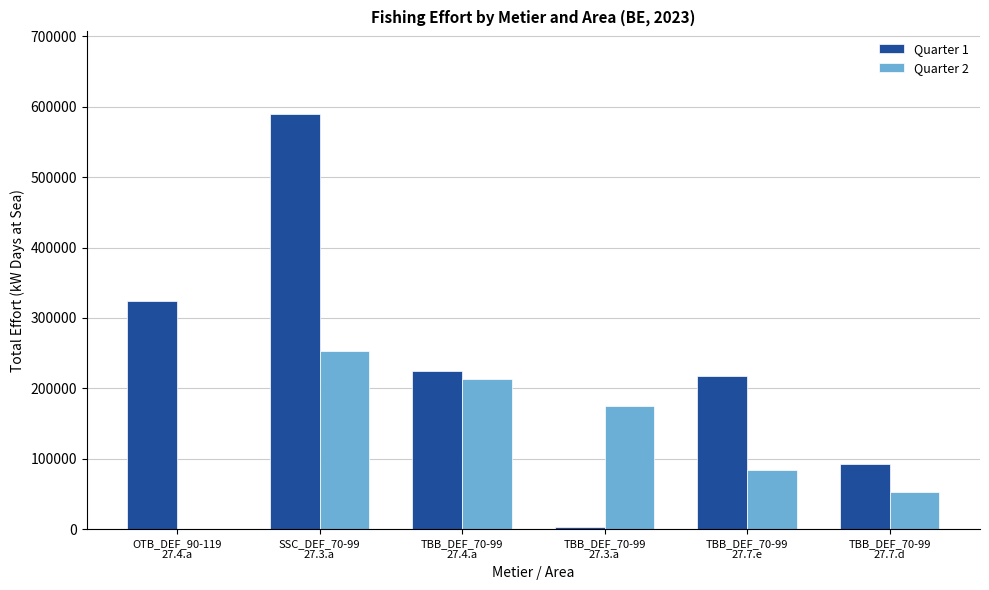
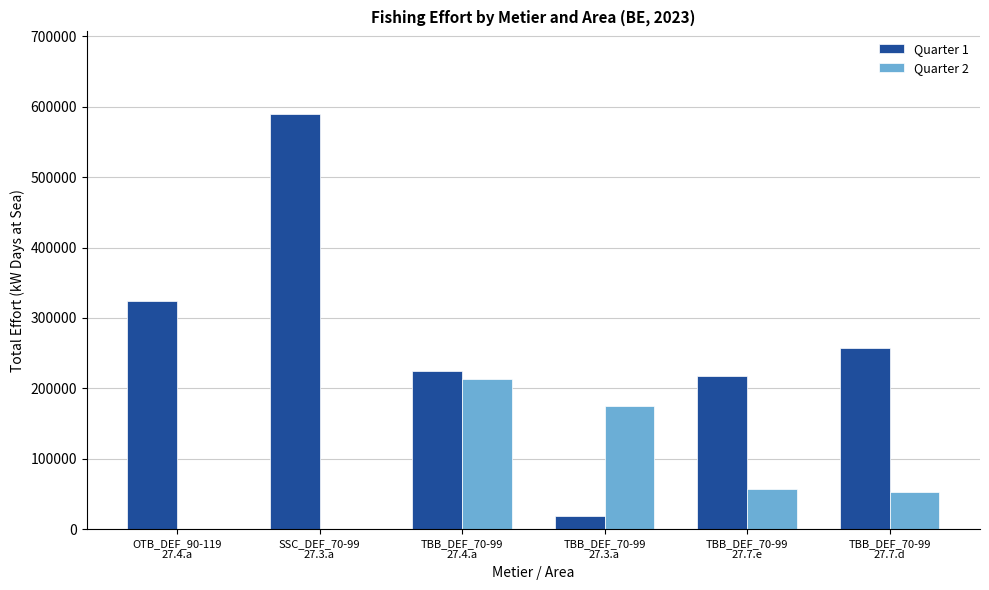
Quarter 2, SSC_DEF_70-99 27.3.a: 250000 -> 0
Quarter 1, TBB_DEF_70-99 27.3.a: 0 -> 20000
Quarter 2, TBB_DEF_70-99 27.7.e: 80000 -> 60000
Quarter 1, TBB_DEF_70-99 27.7.d: 90000 -> 260000
